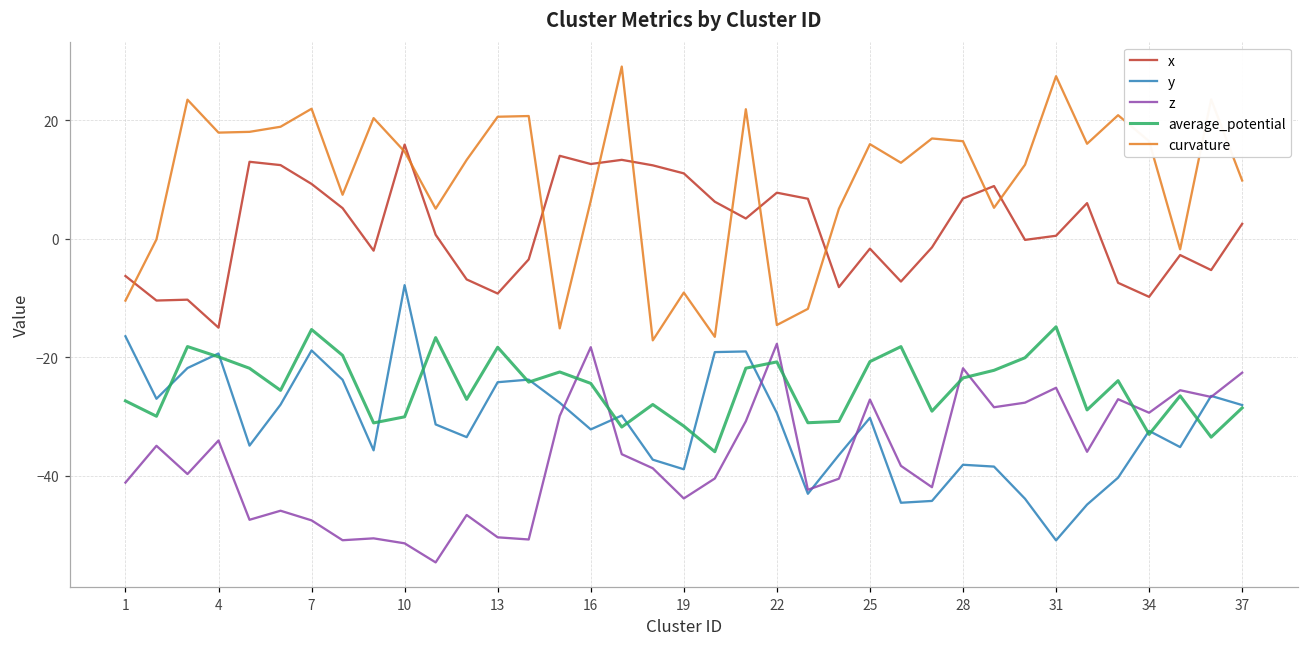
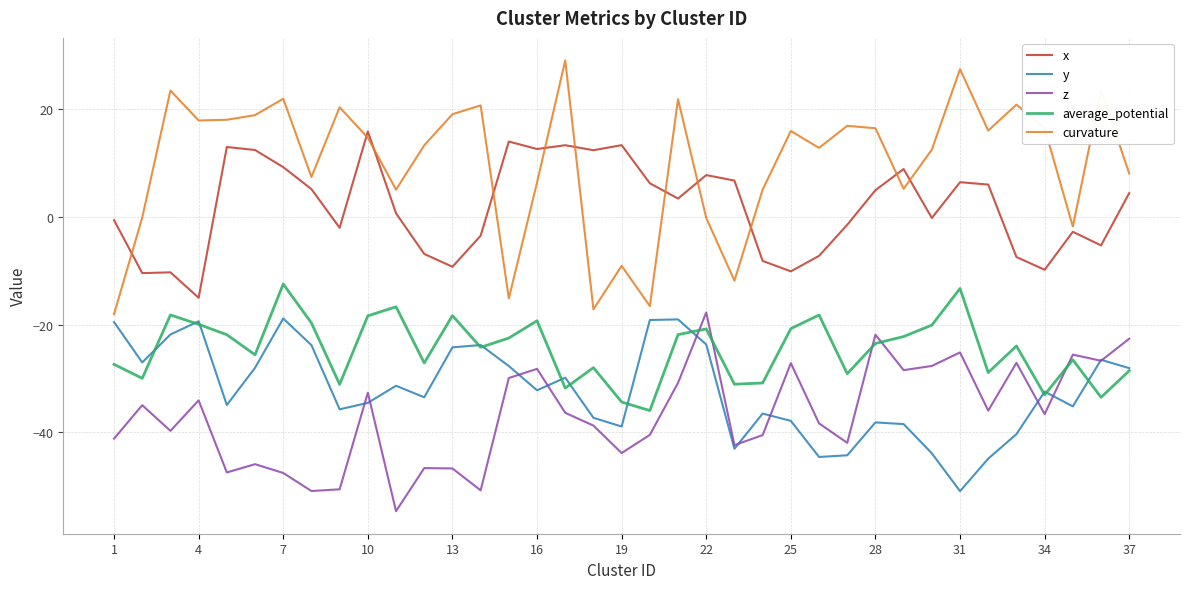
x, 1: -6 -> -1
y, 1: -16 -> -20
curvature, 1: -10 -> -18
average_potential, 7: -15 -> -12
y, 10: -8 -> -35
z, 10: -51 -> -33
average_potential, 10: -30 -> -18
z, 13: -50 -> -47
curvature, 13: 21 -> 19
z, 16: -18 -> -28
average_potential, 16: -24 -> -19
x, 19: 11 -> 13
average_potential, 19: -32 -> -34
y, 22: -29 -> -24
curvature, 22: -15 -> 0
x, 25: -2 -> -10
y, 25: -30 -> -38
x, 28: 7 -> 5
x, 31: 1 -> 6
average_potential, 31: -15 -> -13
z, 34: -29 -> -37
x, 37: 3 -> 4
curvature, 37: 10 -> 8
